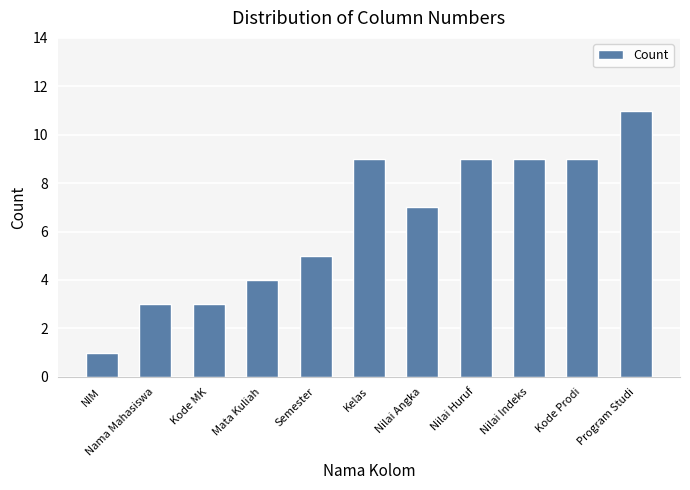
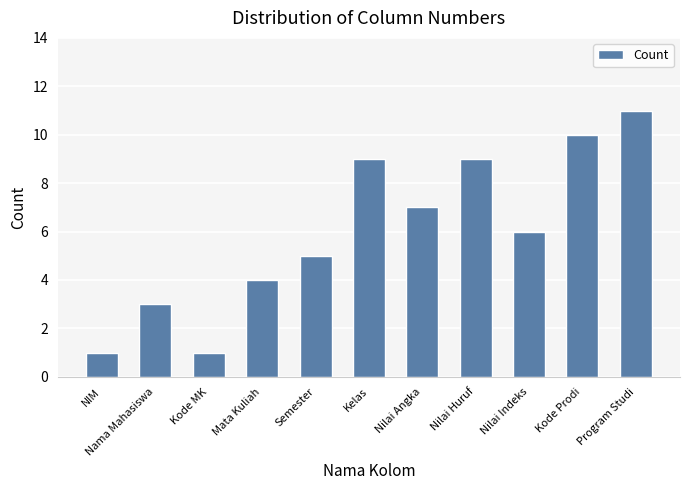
Kode MK: 3 -> 1
Nilai Indeks: 9 -> 6
Kode Prodi: 9 -> 10
